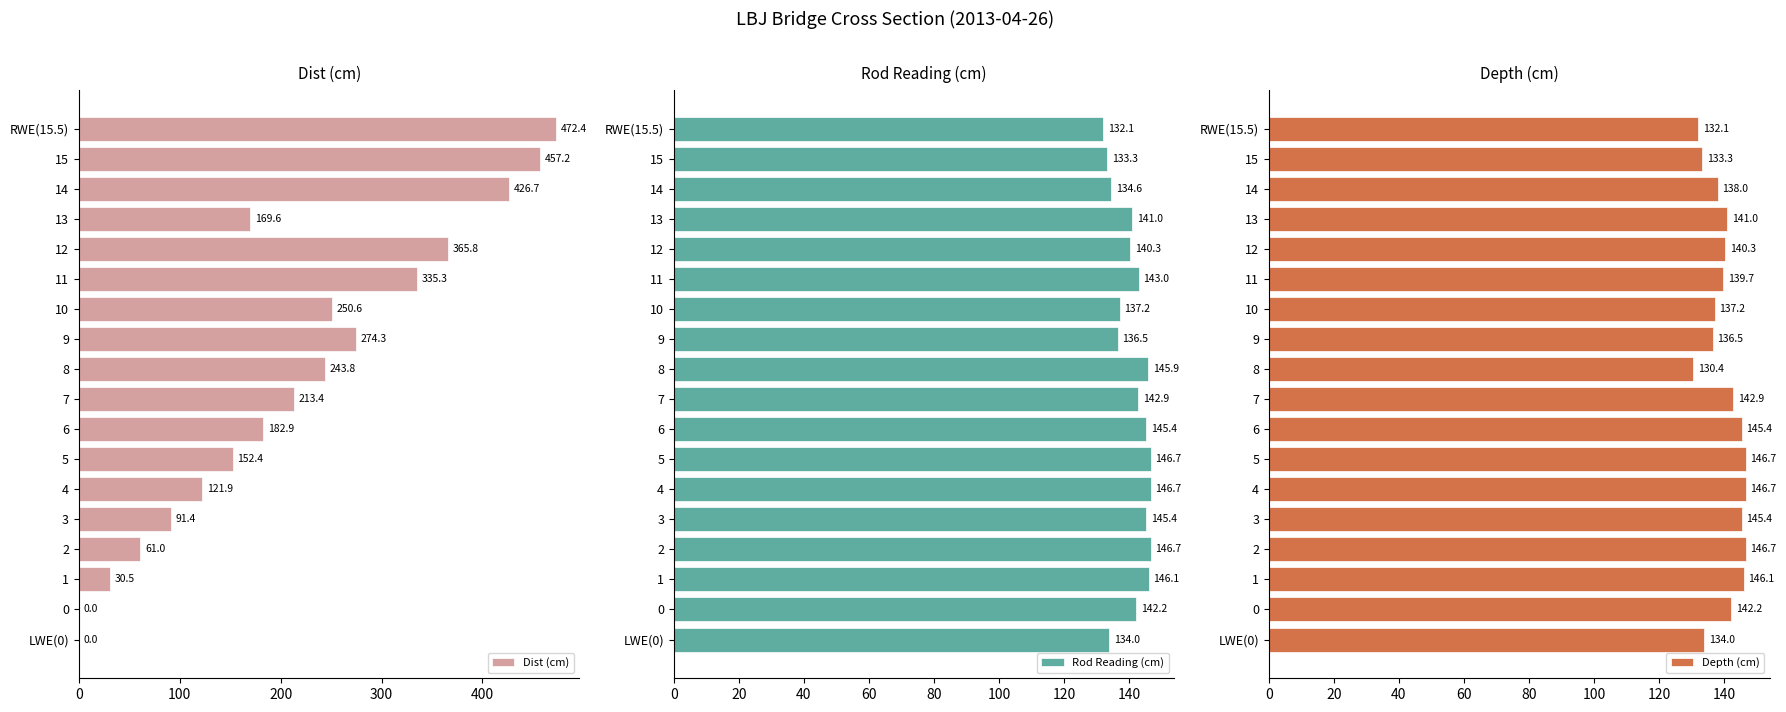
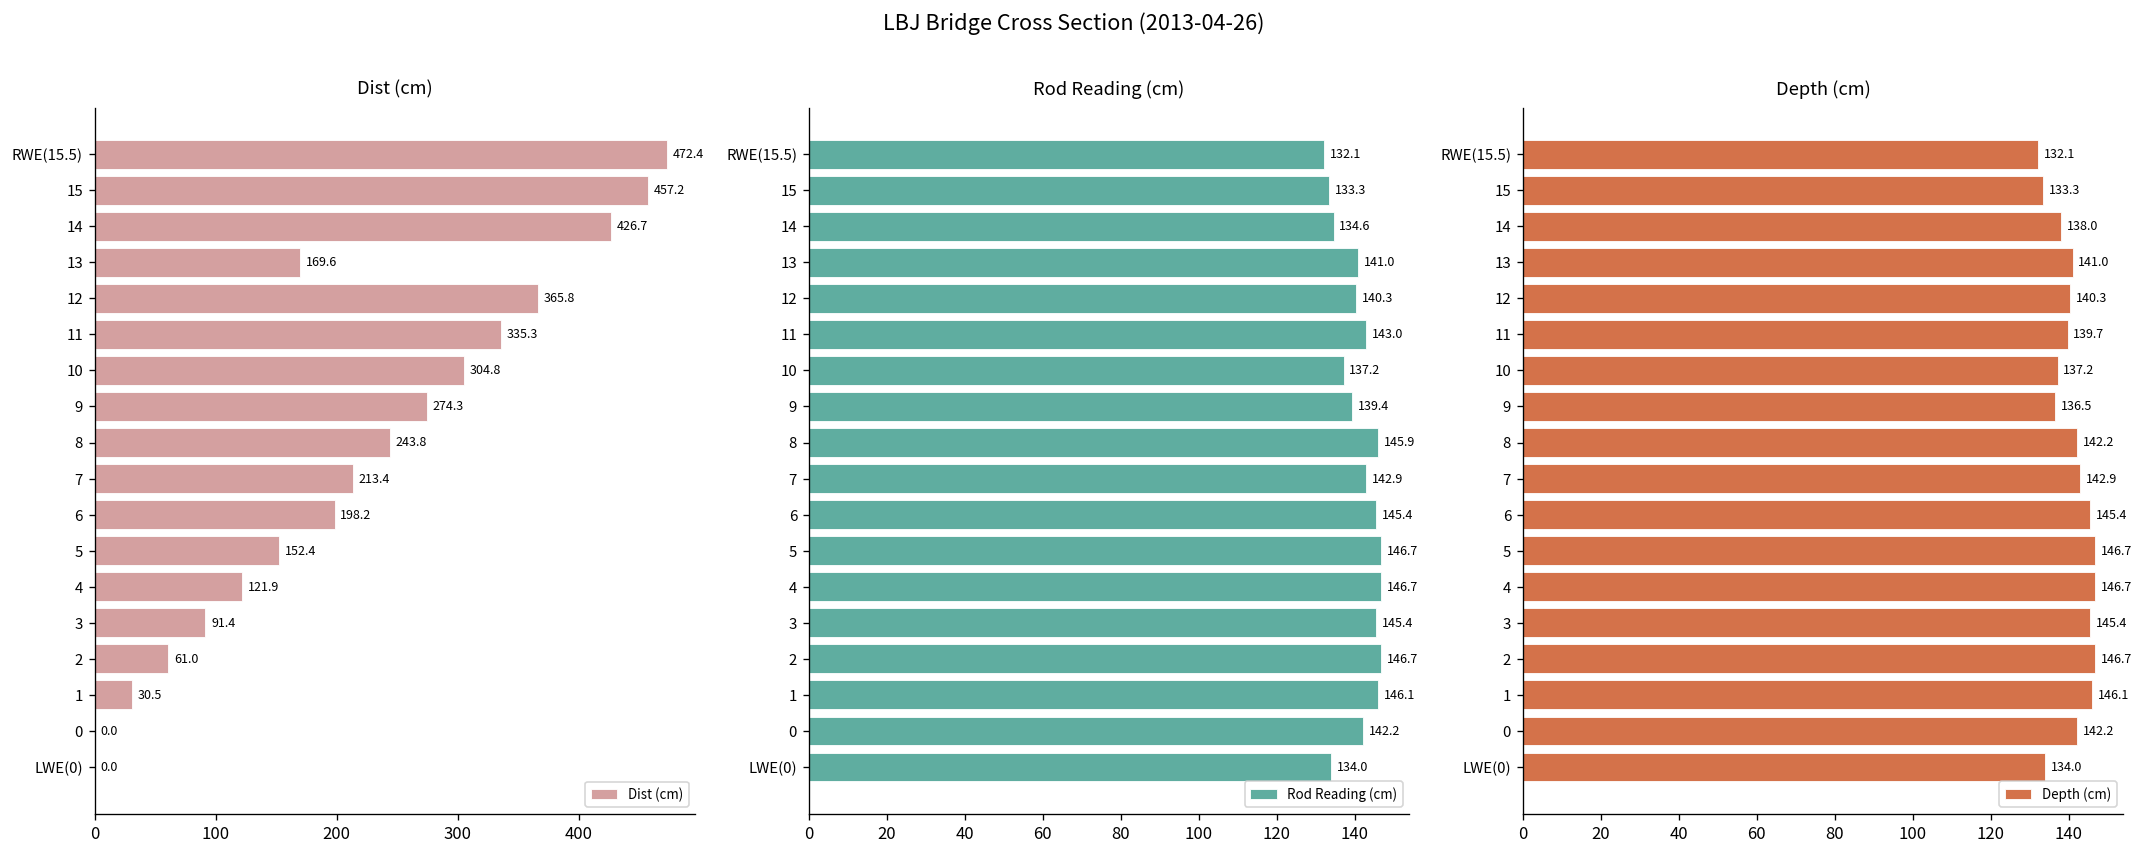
Dist (cm), 10: 250.6 -> 304.8
Dist (cm), 6: 182.9 -> 198.2
Rod Reading (cm), 9: 136.5 -> 139.4
Depth (cm), 8: 130.4 -> 142.2
